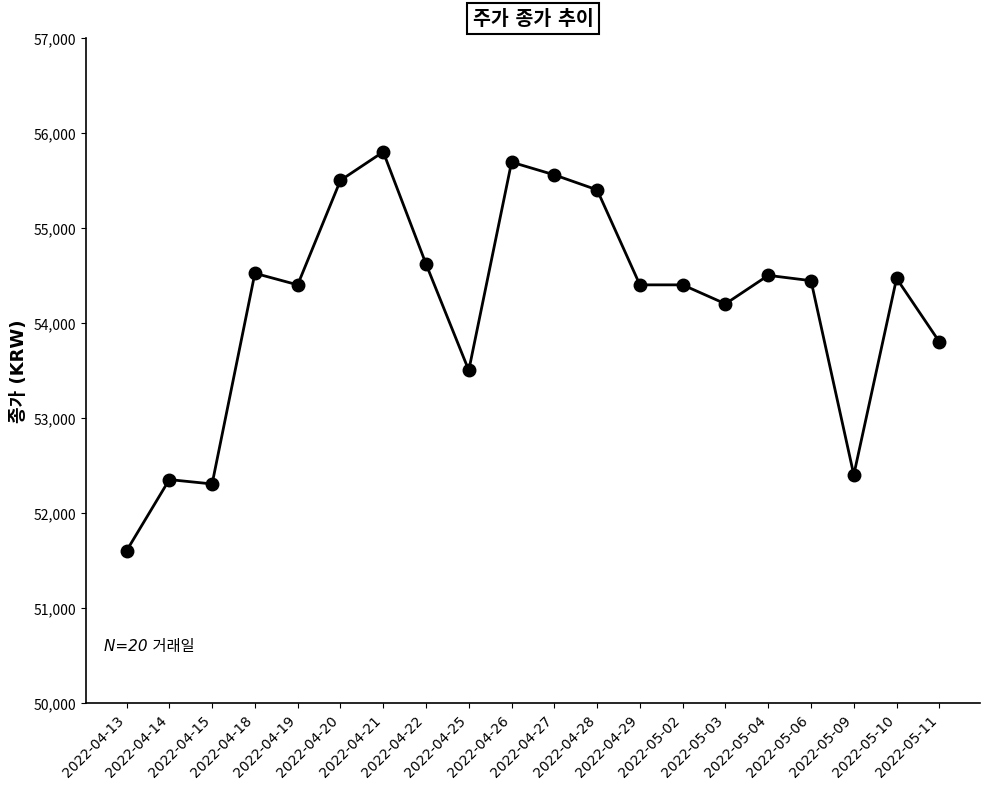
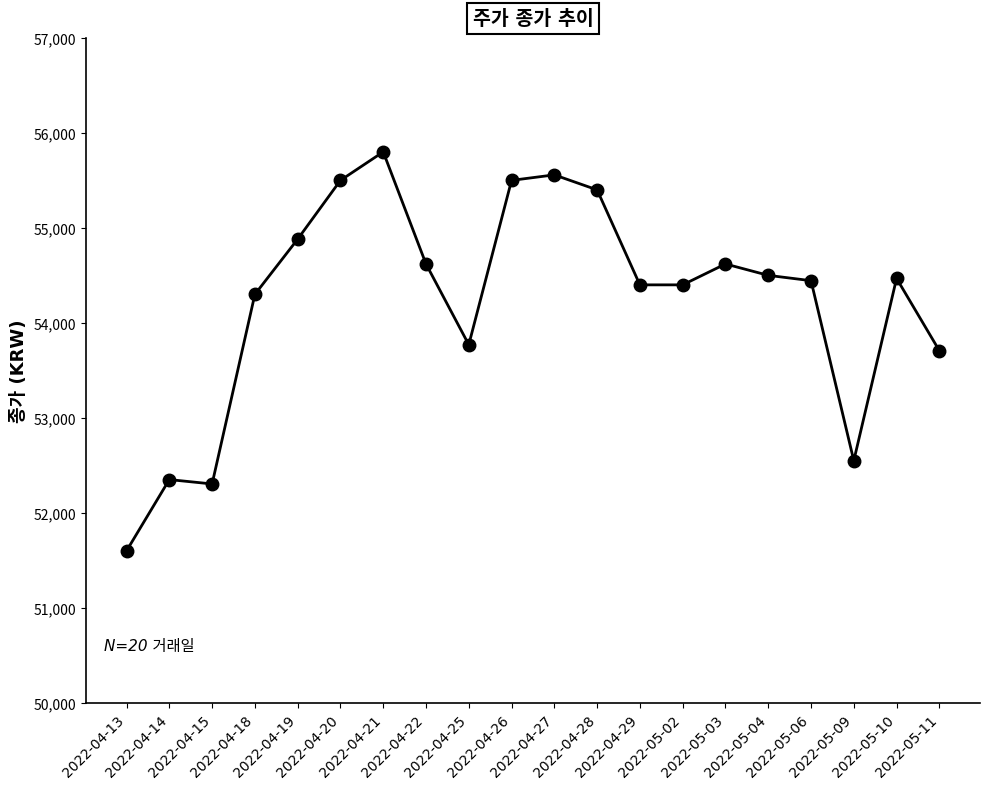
2022-04-18: 54,500 -> 54,300
2022-04-19: 54,400 -> 54,900
2022-04-25: 53,500 -> 53,800
2022-04-26: 55,700 -> 55,500
2022-05-03: 54,200 -> 54,600
2022-05-09: 52,400 -> 52,500
2022-05-11: 53,800 -> 53,700
